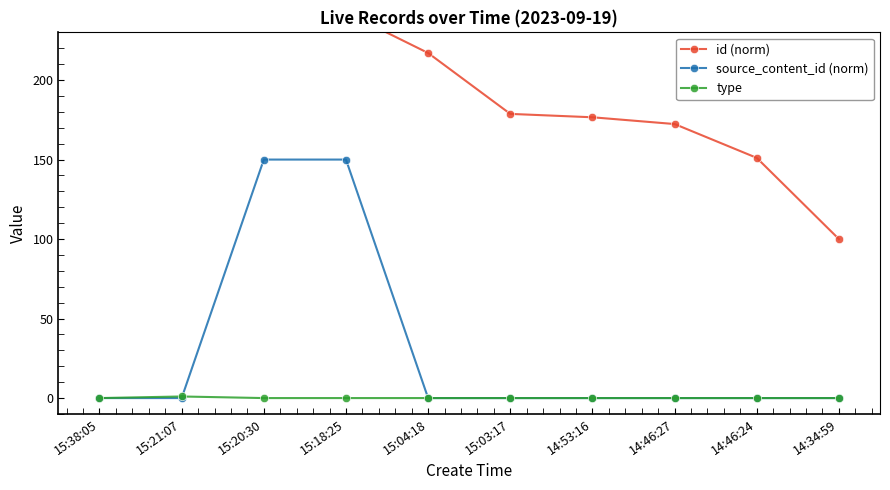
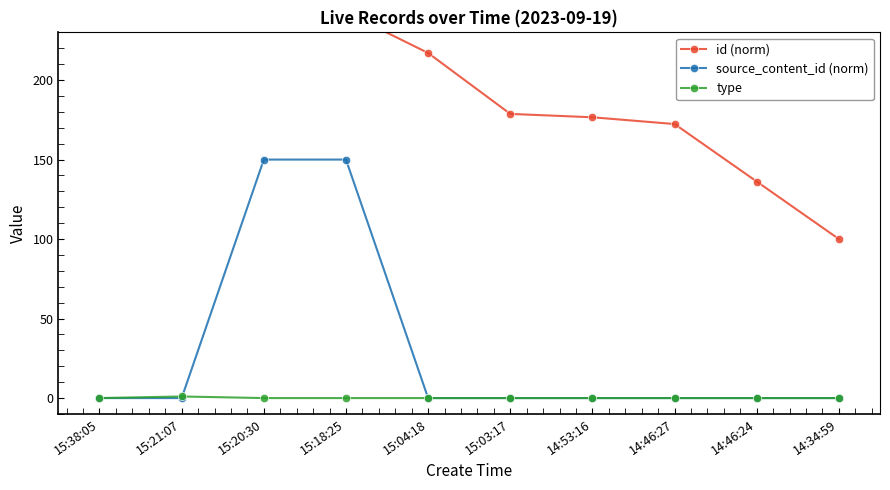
id (norm), 14:46:24: 151 -> 136
